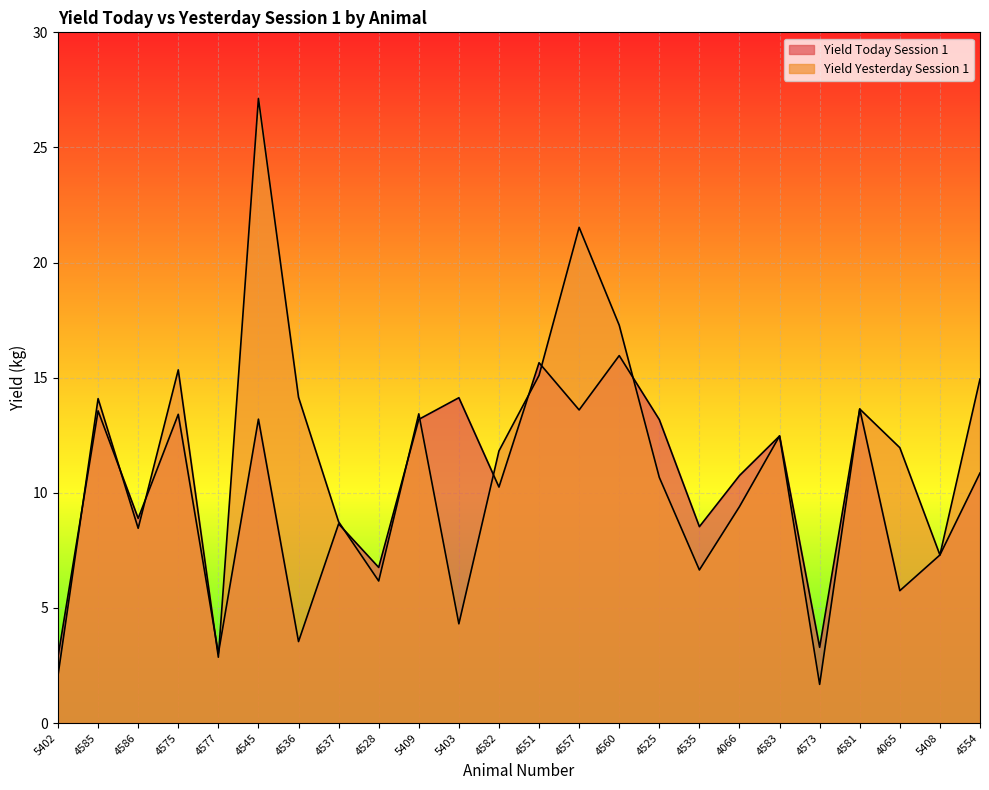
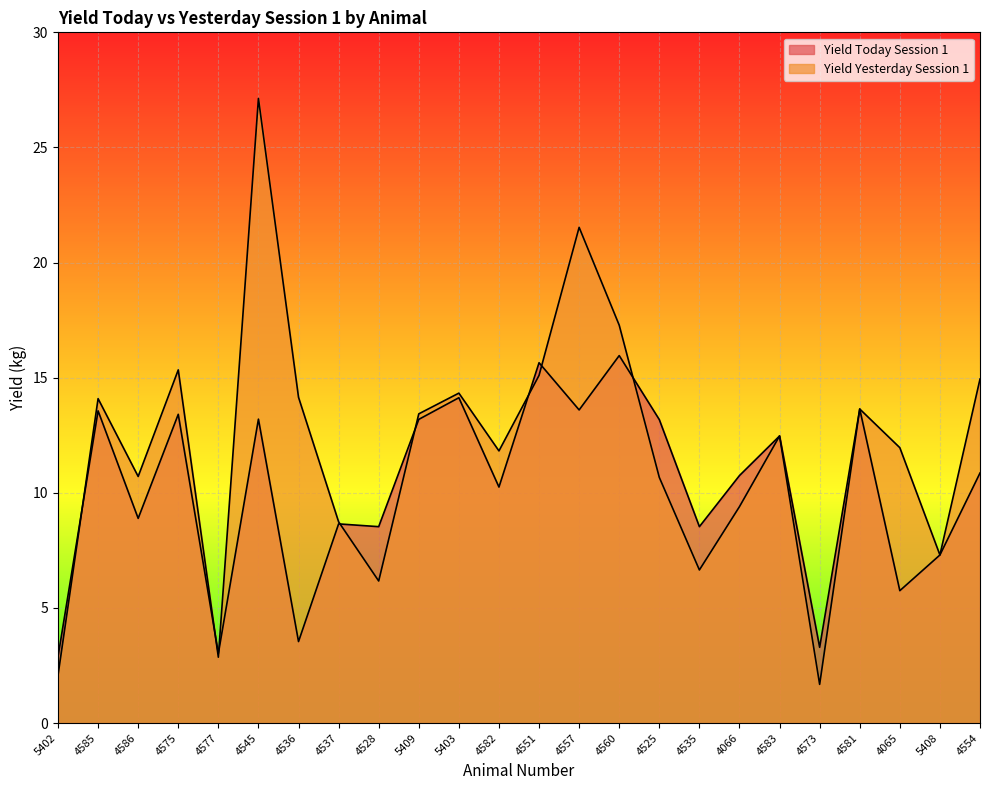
Yield Yesterday Session 1, 4586: 8.5 -> 10.7
Yield Today Session 1, 4528: 6.8 -> 8.5
Yield Yesterday Session 1, 5403: 4.3 -> 14.3
